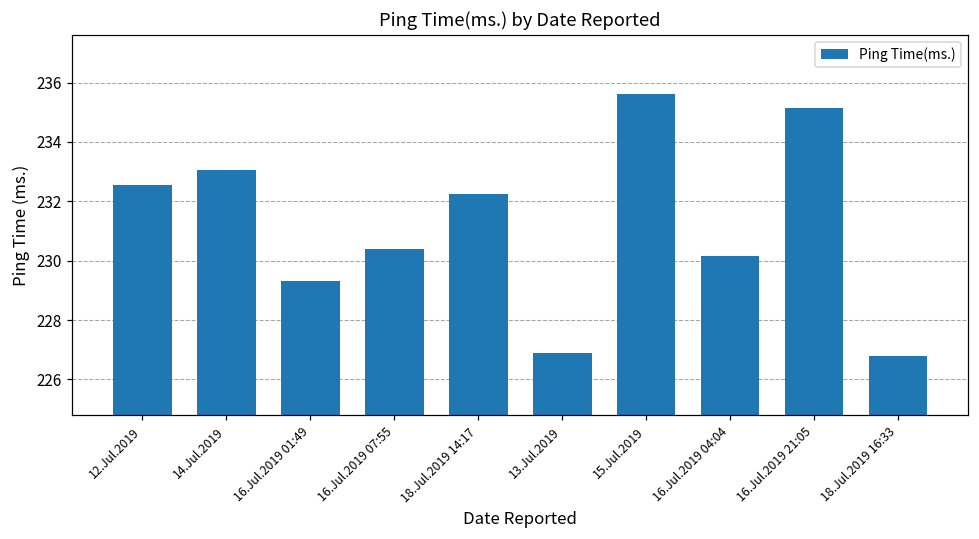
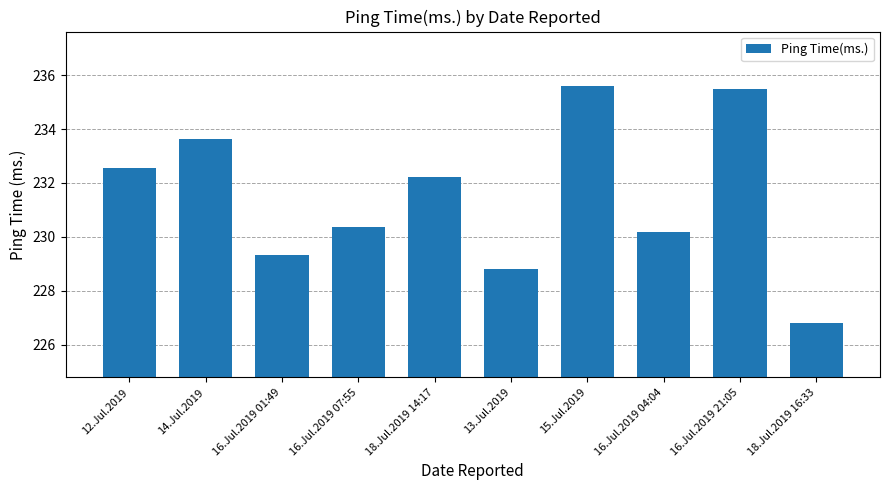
14.Jul.2019: 233.0 -> 233.6
13.Jul.2019: 226.9 -> 228.8
16.Jul.2019 21:05: 235.1 -> 235.5
